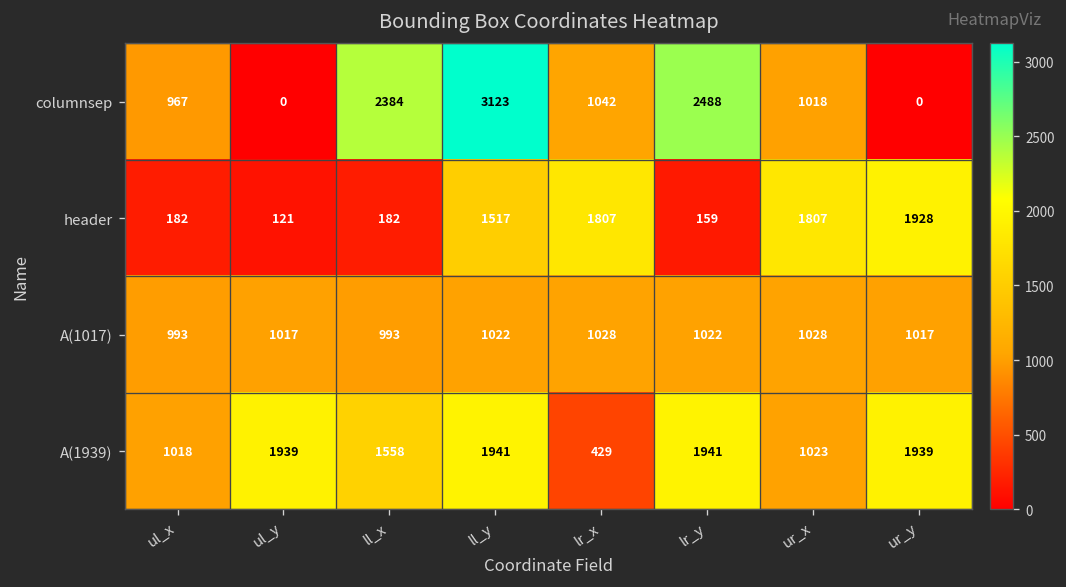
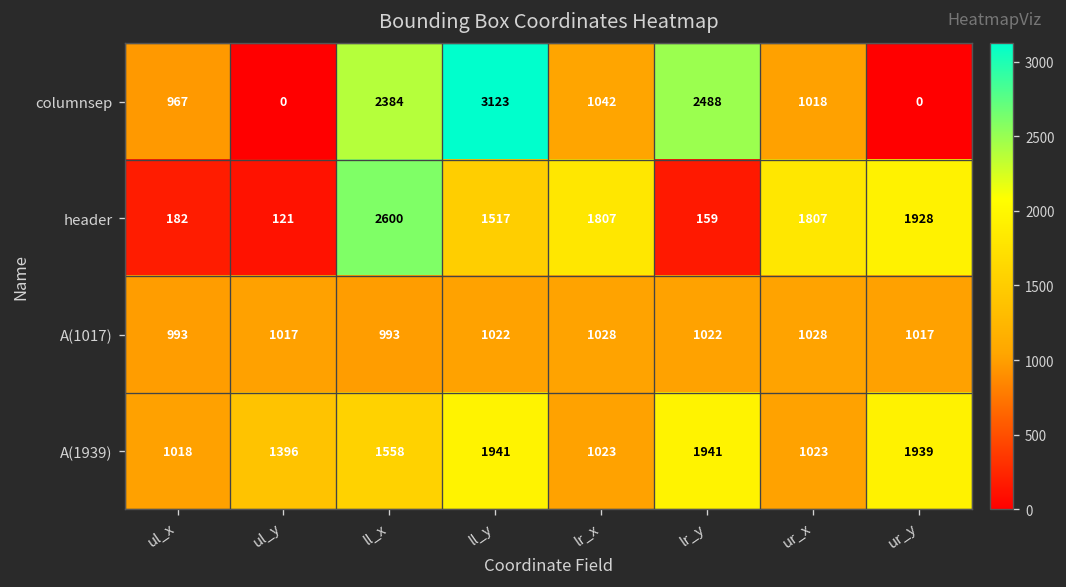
header, ll_x: 182 -> 2600
A(1939), ul_y: 1939 -> 1396
A(1939), lr_x: 429 -> 1023
